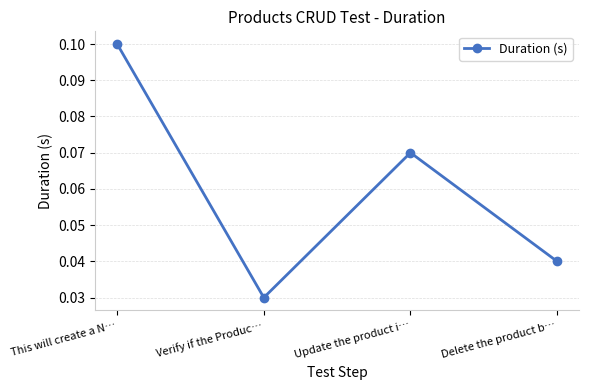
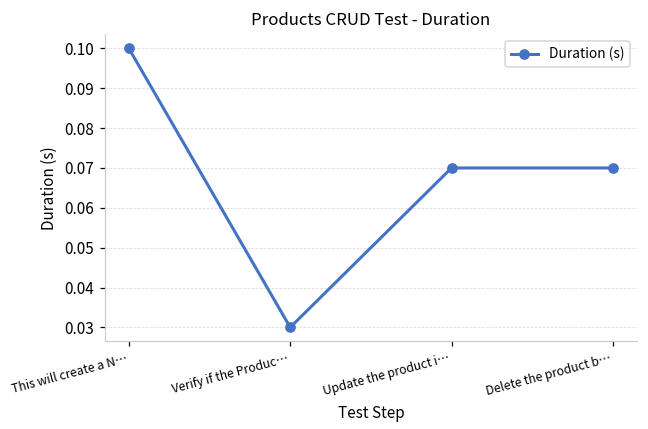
Delete the product b…: 0.04 -> 0.07
